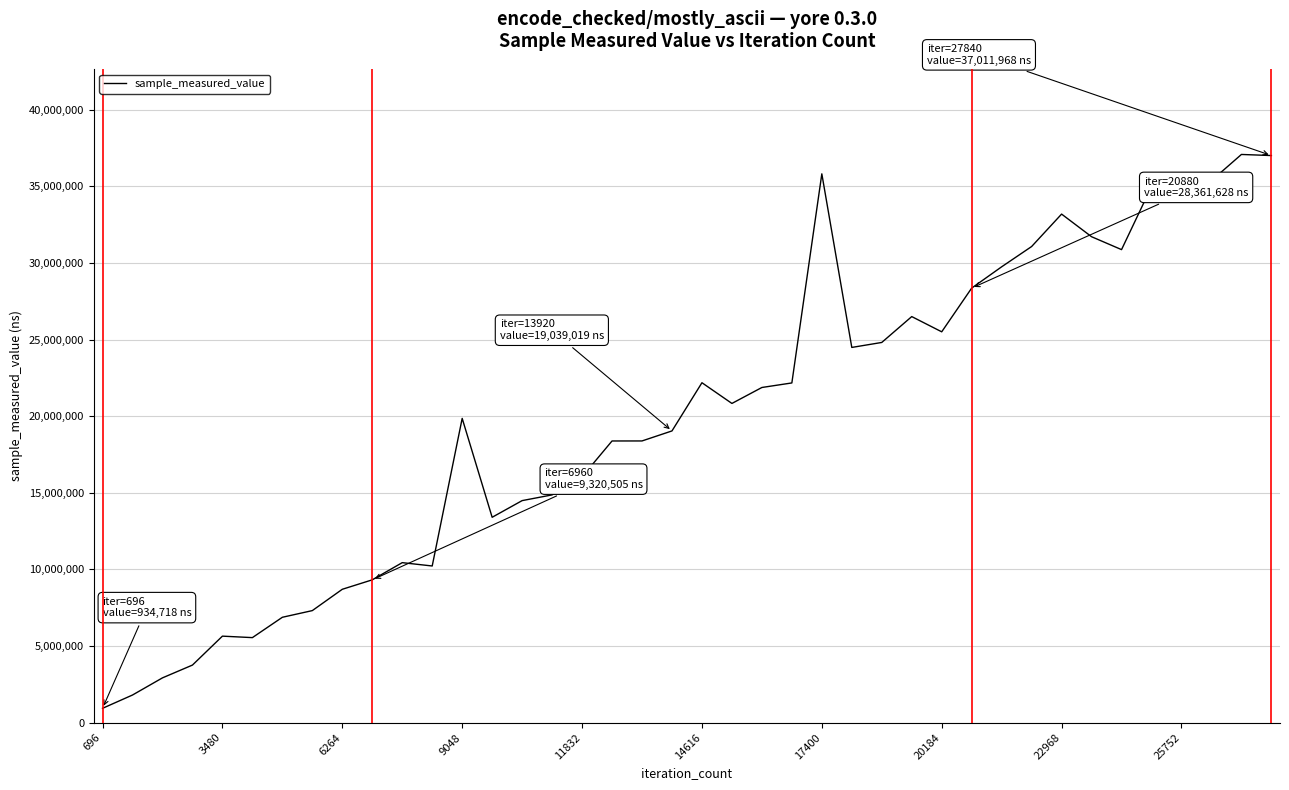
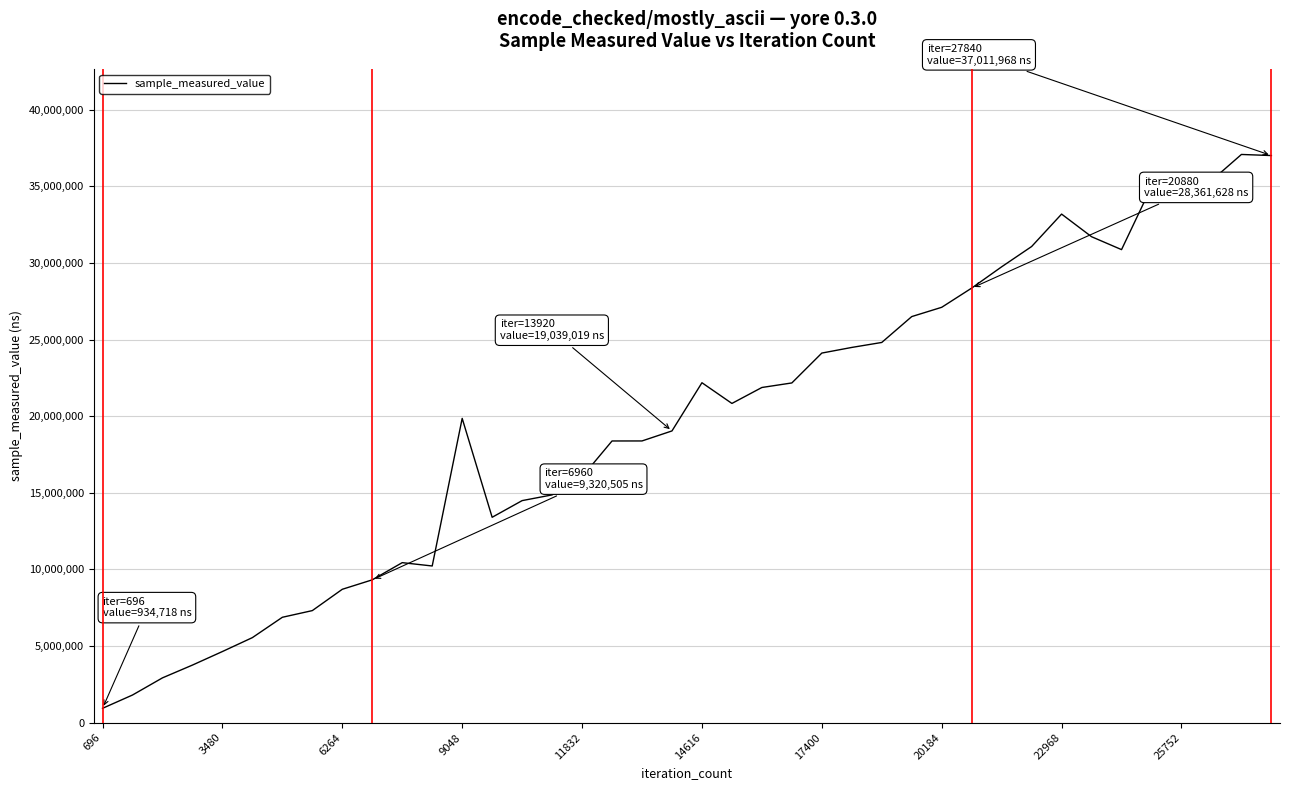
3480: 5,600,000 -> 4,600,000
17400: 35,800,000 -> 24,100,000
20184: 25,500,000 -> 27,100,000
